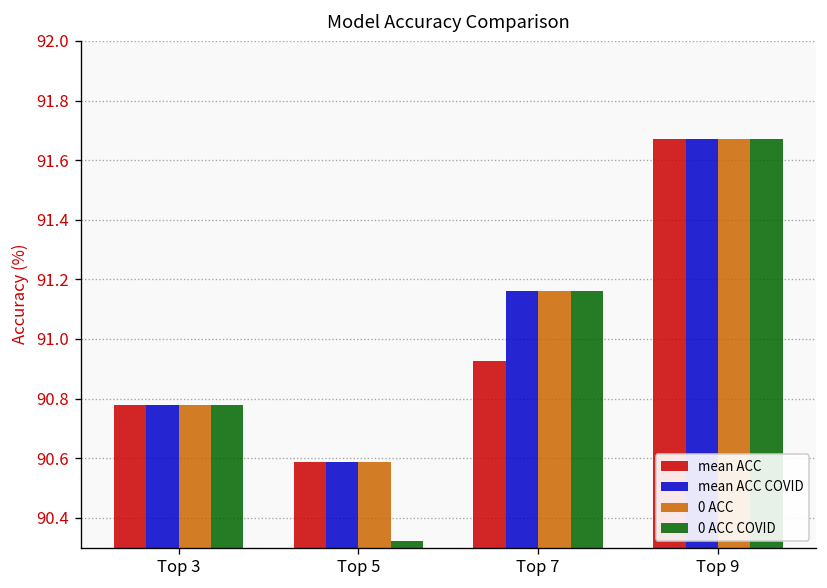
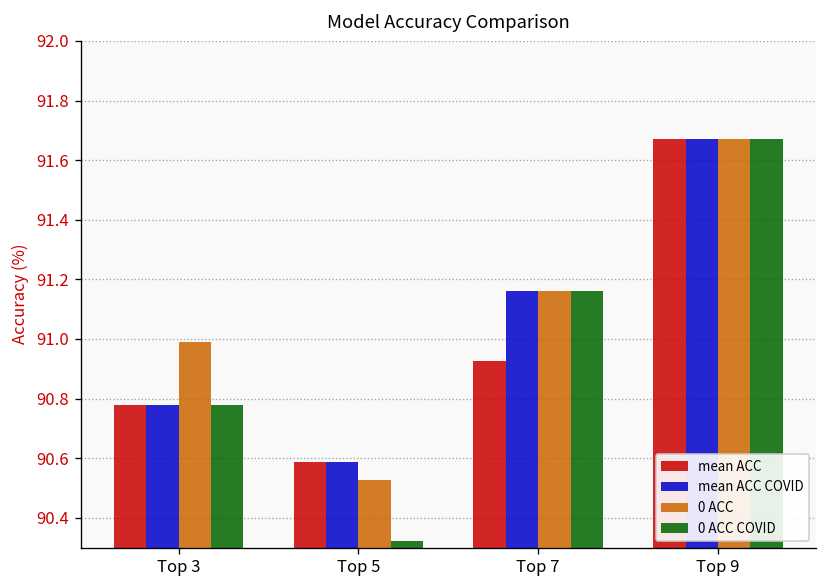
0 ACC, Top 3: 90.78 -> 90.99
0 ACC, Top 5: 90.59 -> 90.53
